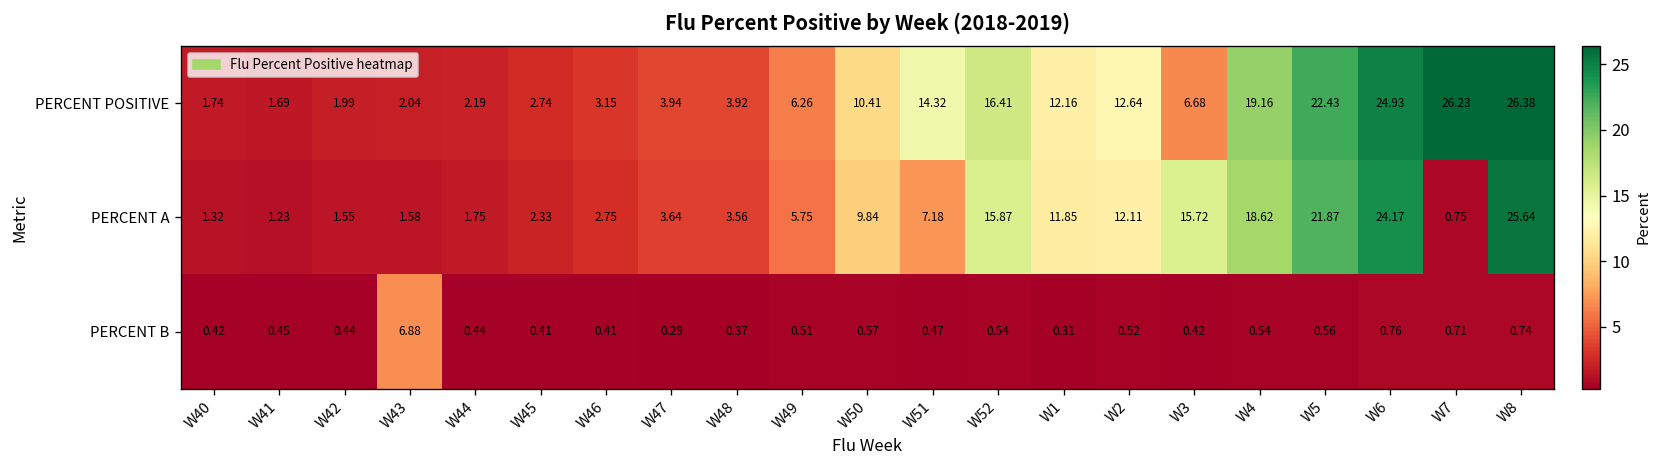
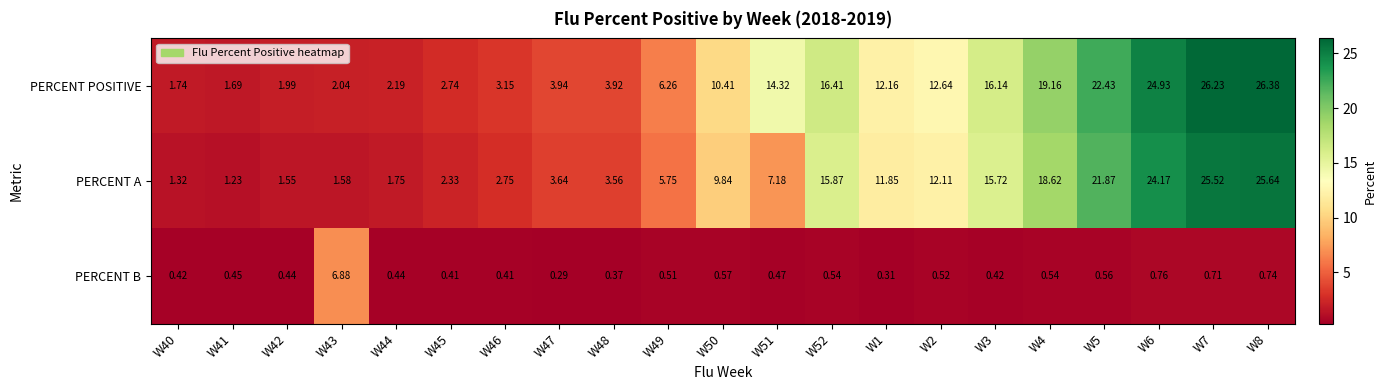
PERCENT POSITIVE, W3: 6.68 -> 16.14
PERCENT A, W7: 0.75 -> 25.52
